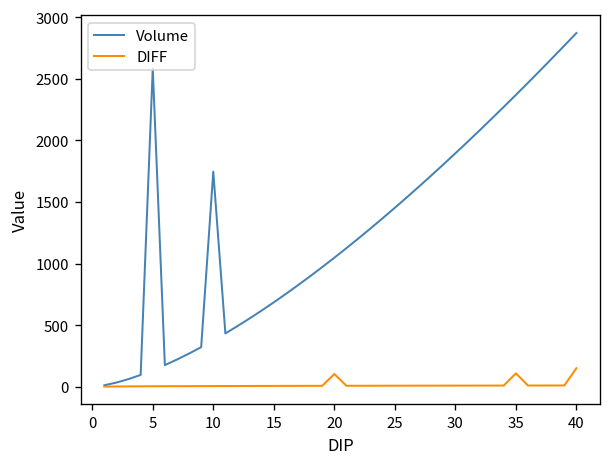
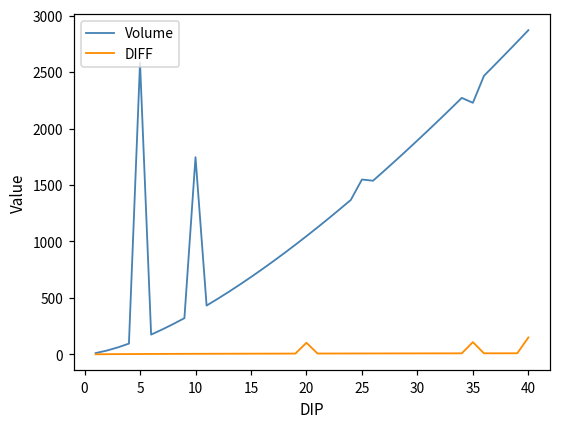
Volume, 25: 1450 -> 1550
Volume, 35: 2370 -> 2230
